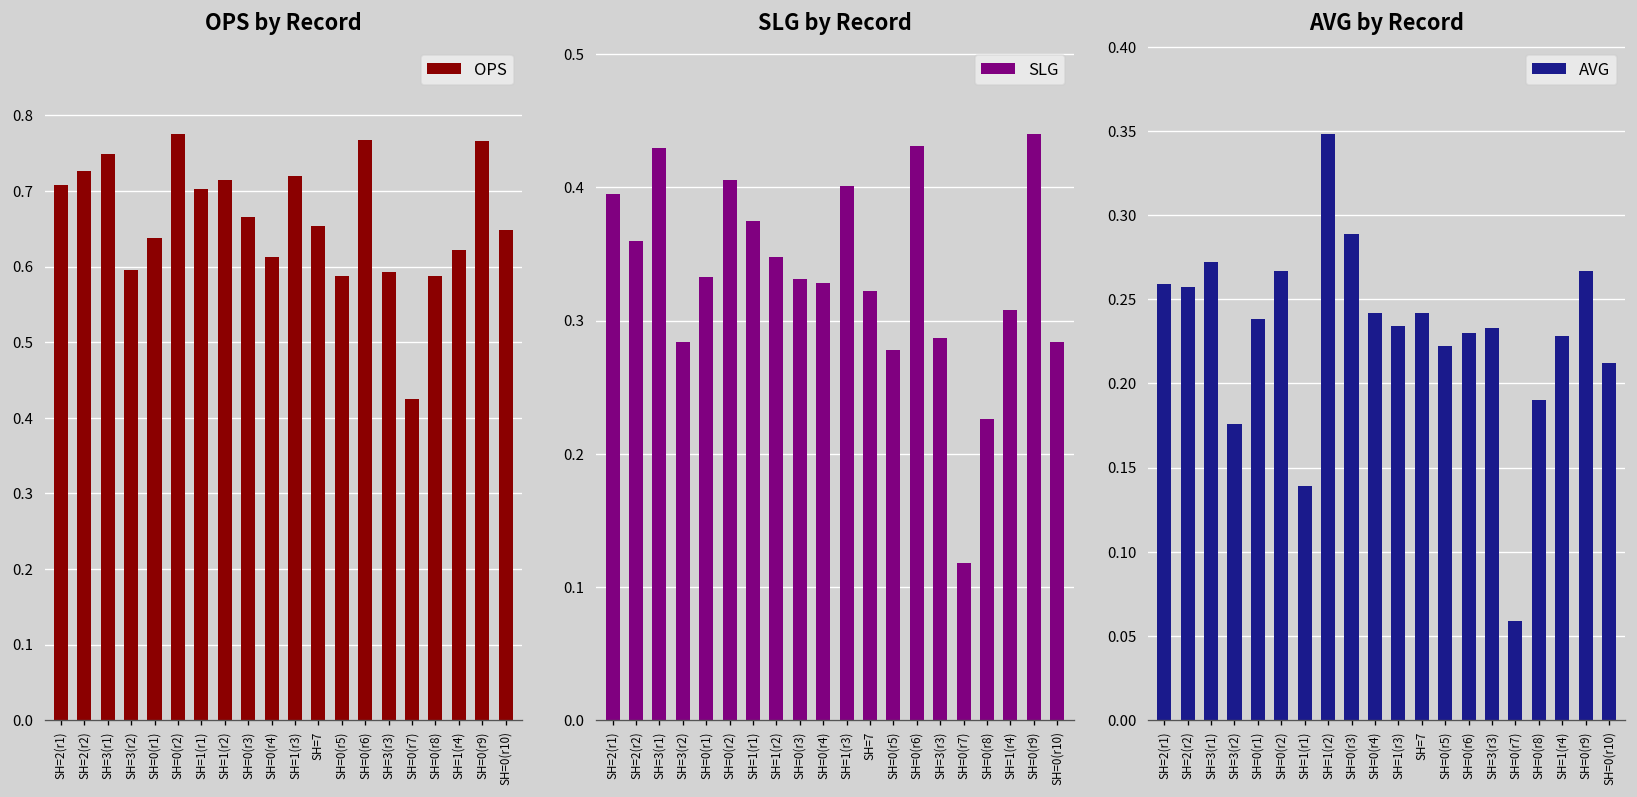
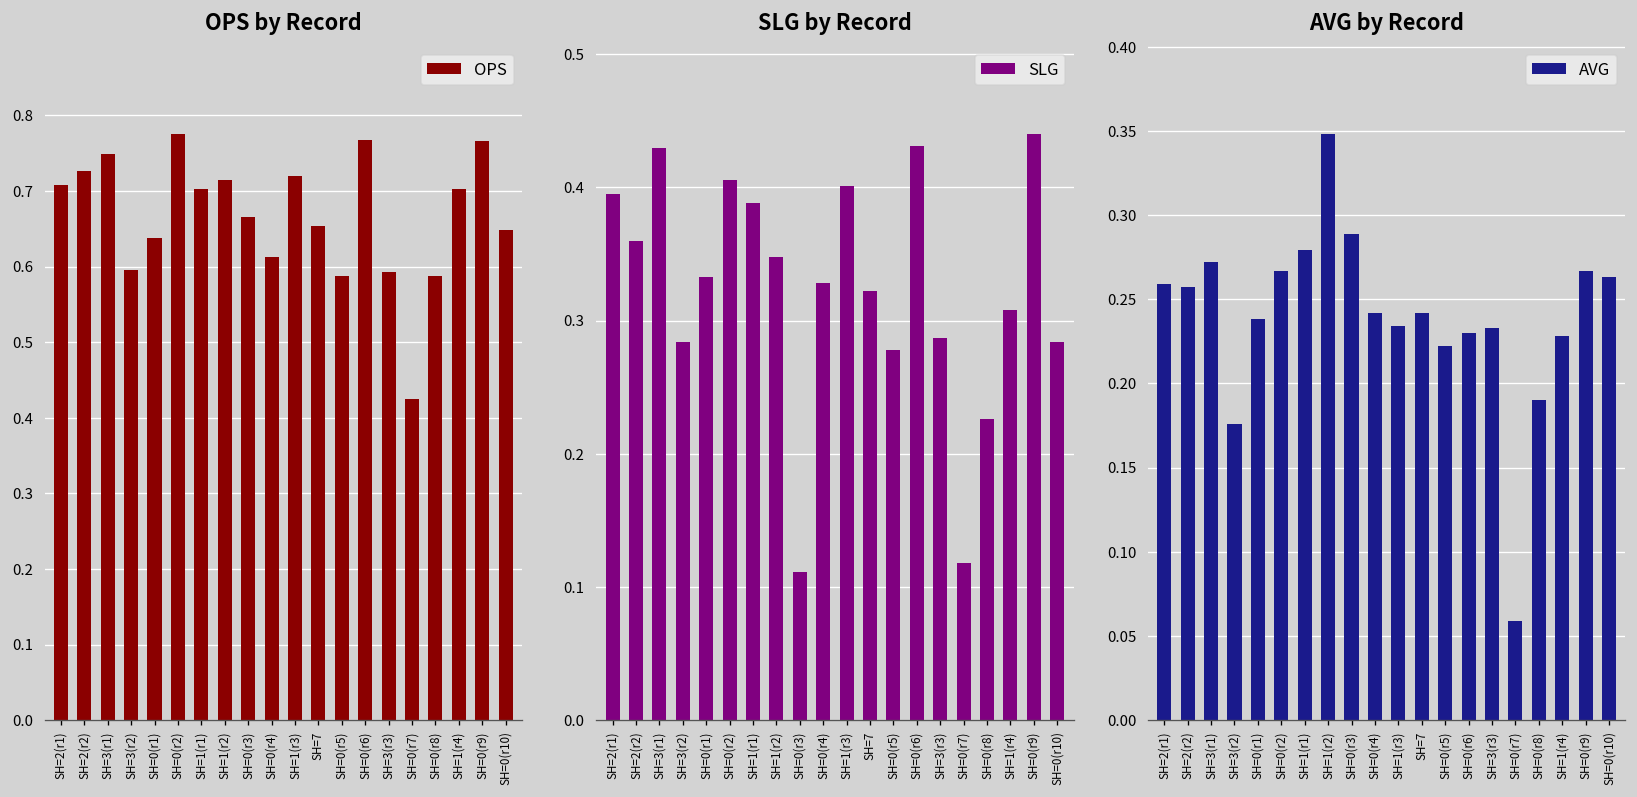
OPS by Record, SH=1(r4): 0.62 -> 0.70
SLG by Record, SH=1(r1): 0.375 -> 0.388
SLG by Record, SH=0(r3): 0.331 -> 0.111
AVG by Record, SH=1(r1): 0.139 -> 0.279
AVG by Record, SH=0(r10): 0.212 -> 0.263
